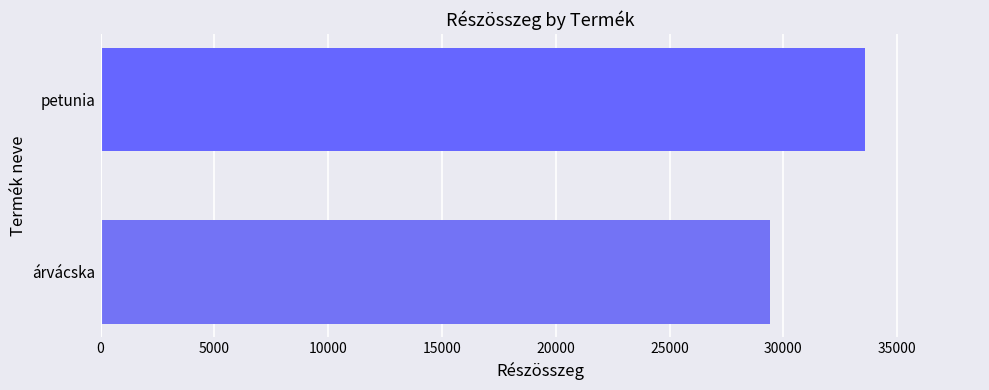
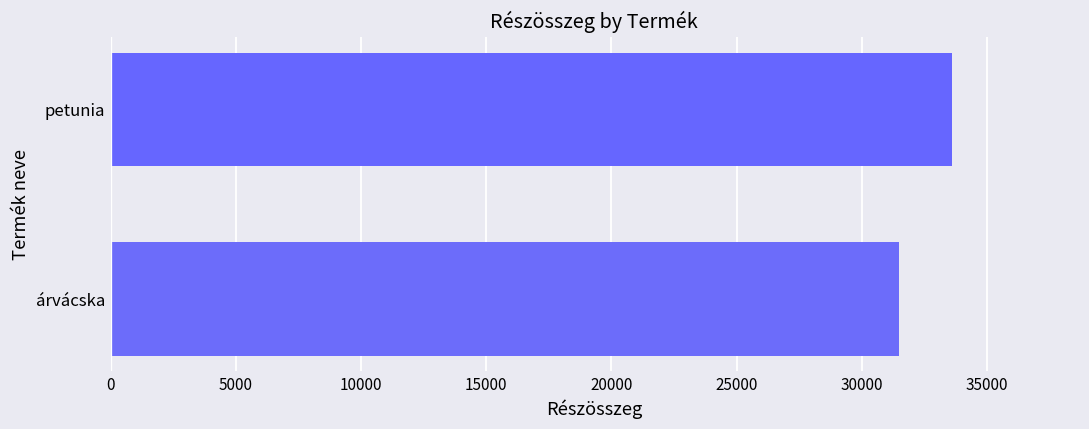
árvácska: 29400 -> 31500
